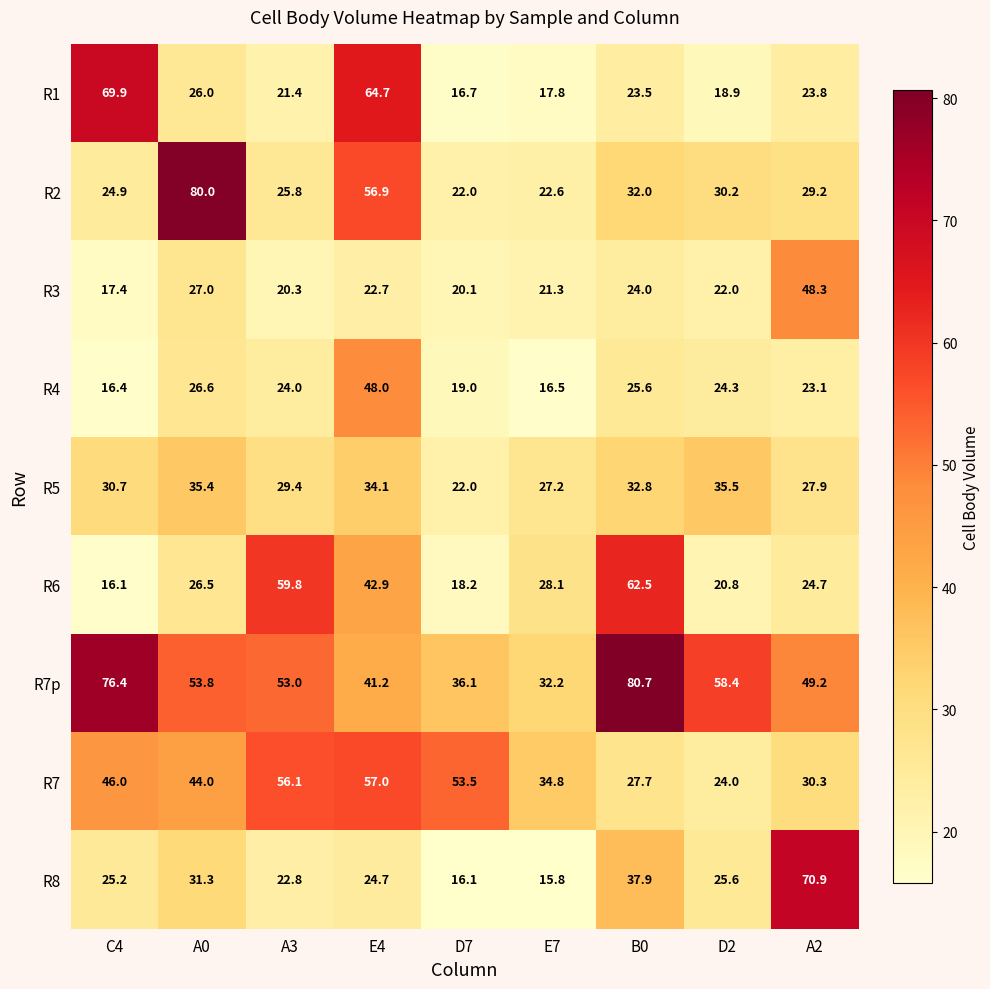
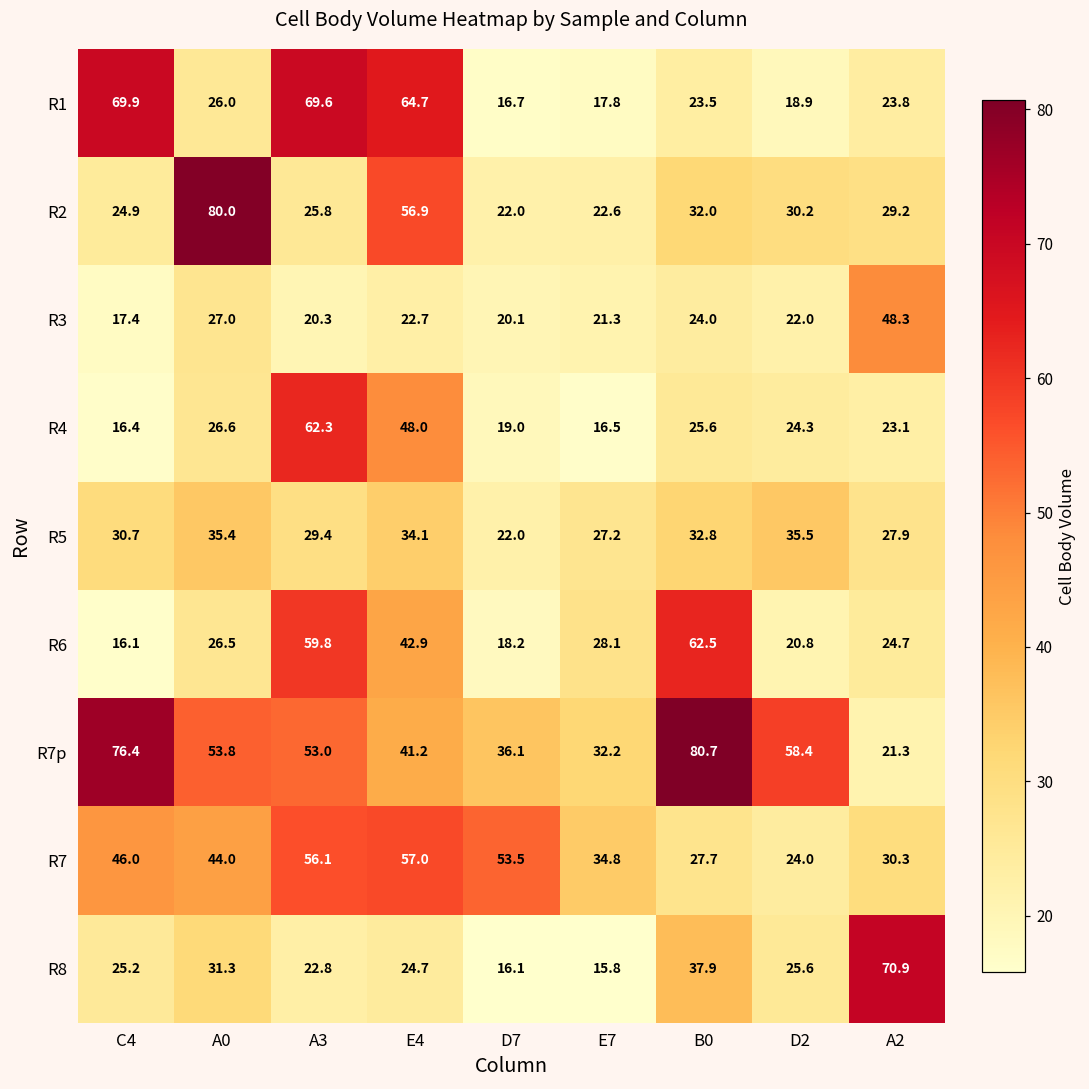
R1, A3: 21.4 -> 69.6
R4, A3: 24.0 -> 62.3
R7p, A2: 49.2 -> 21.3
